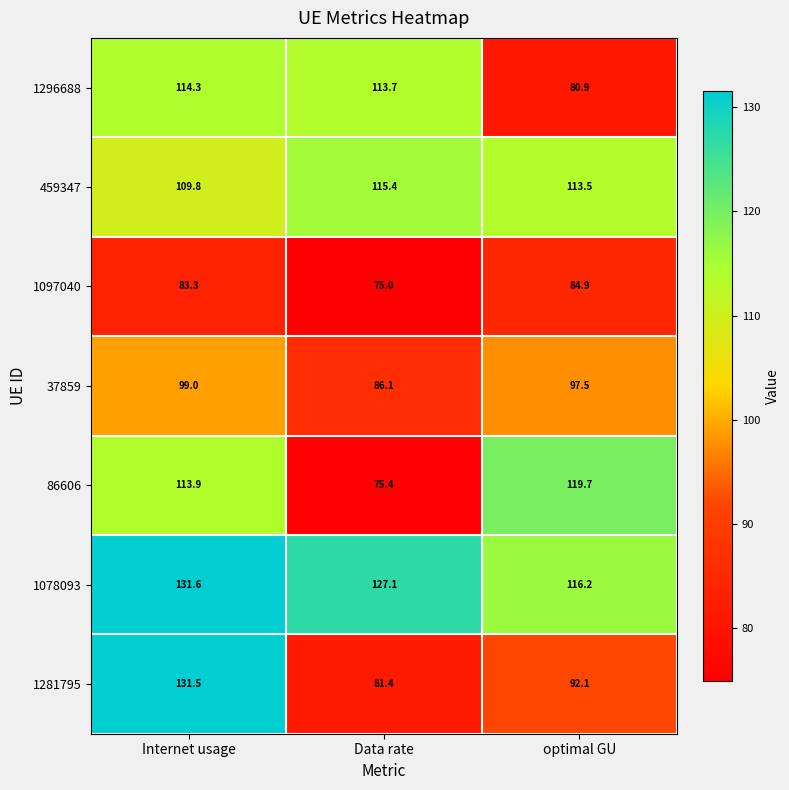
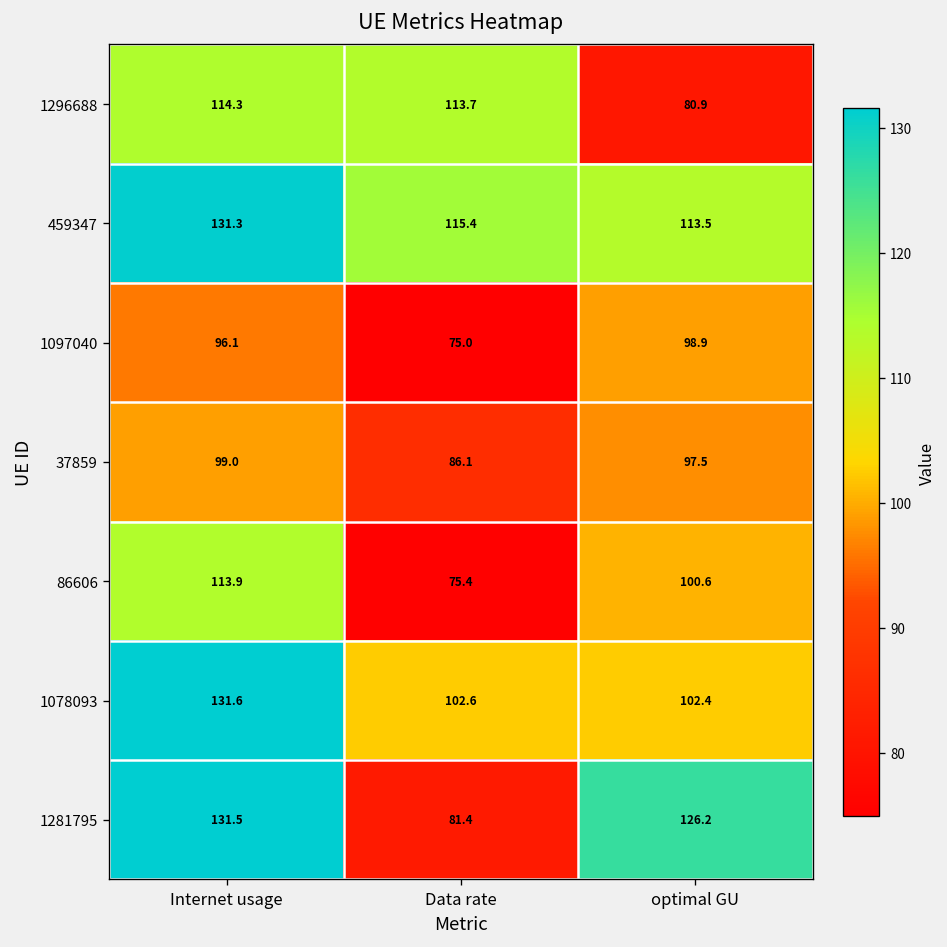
459347, Internet usage: 109.8 -> 131.3
1097040, Internet usage: 83.3 -> 96.1
1097040, optimal GU: 84.9 -> 98.9
86606, optimal GU: 119.7 -> 100.6
1078093, Data rate: 127.1 -> 102.6
1078093, optimal GU: 116.2 -> 102.4
1281795, optimal GU: 92.1 -> 126.2
